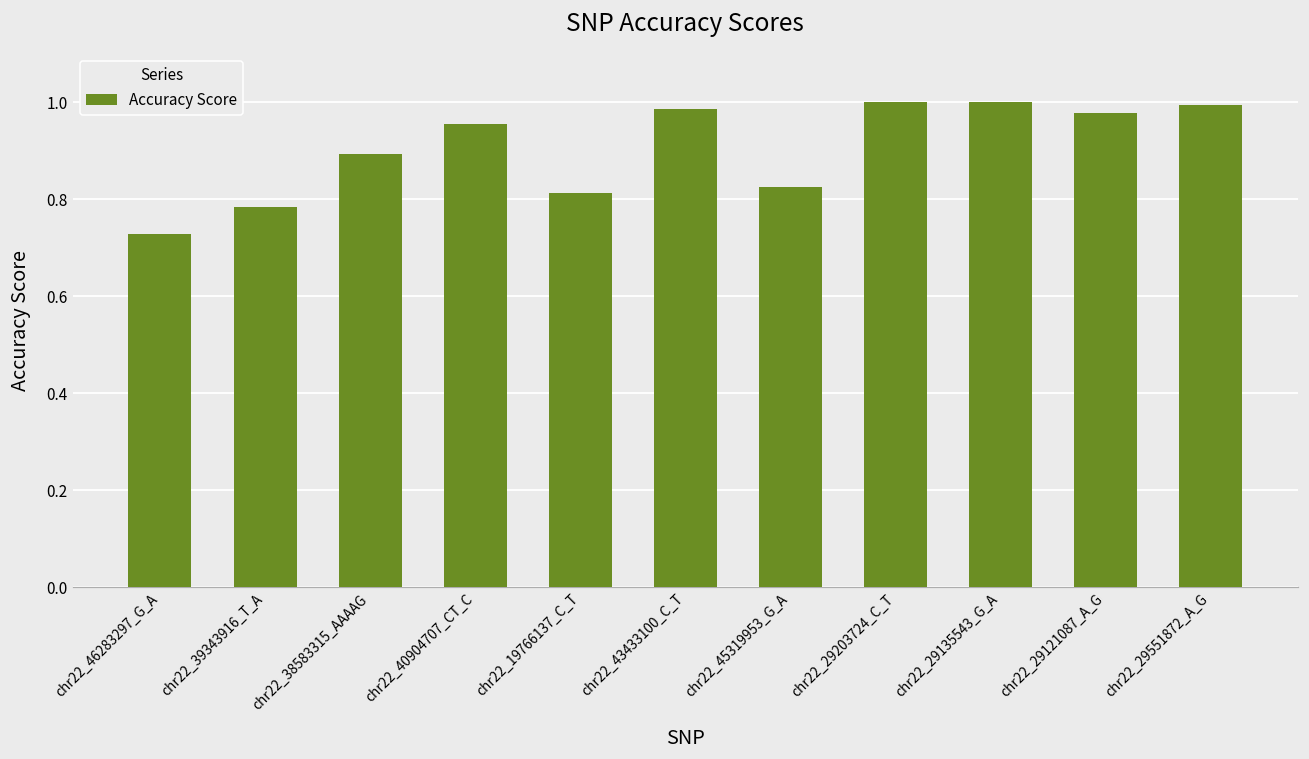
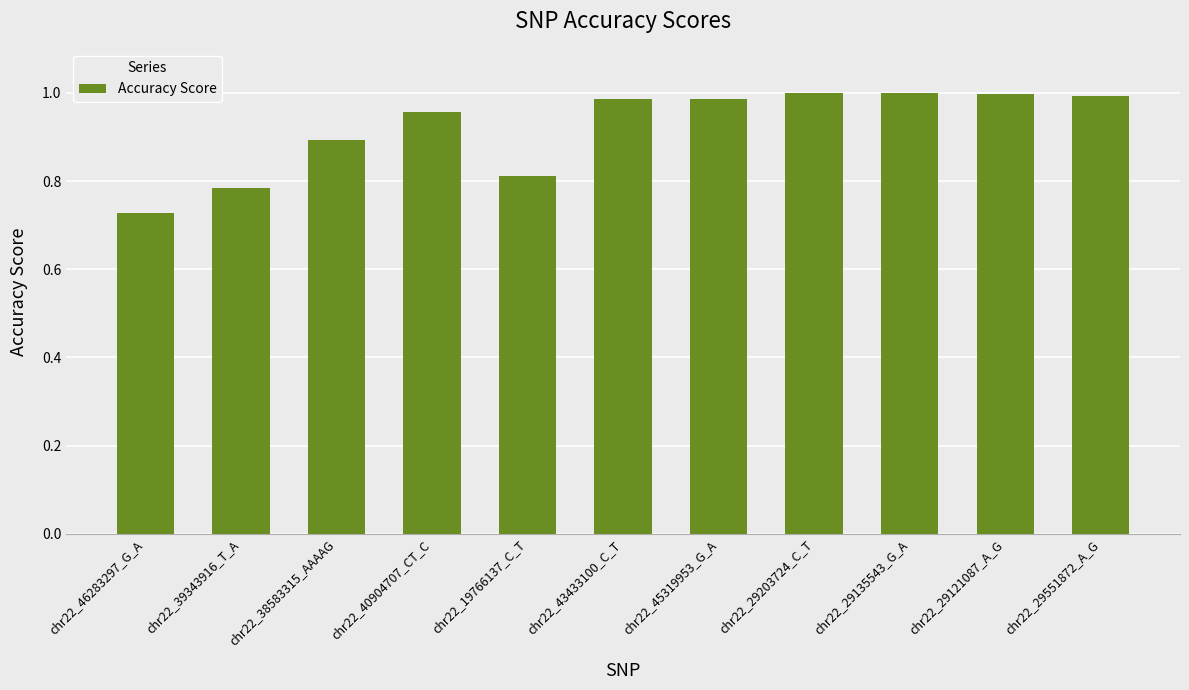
chr22_45319953_G_A: 0.82 -> 0.99
chr22_29121087_A_G: 0.98 -> 1.00
